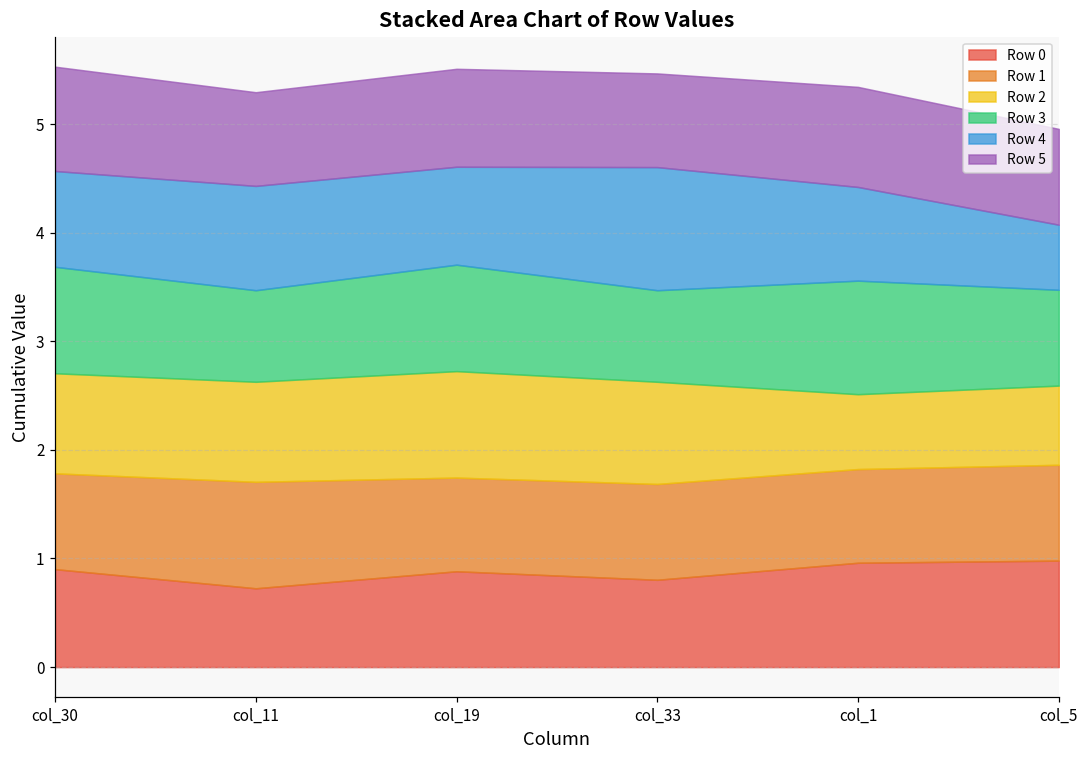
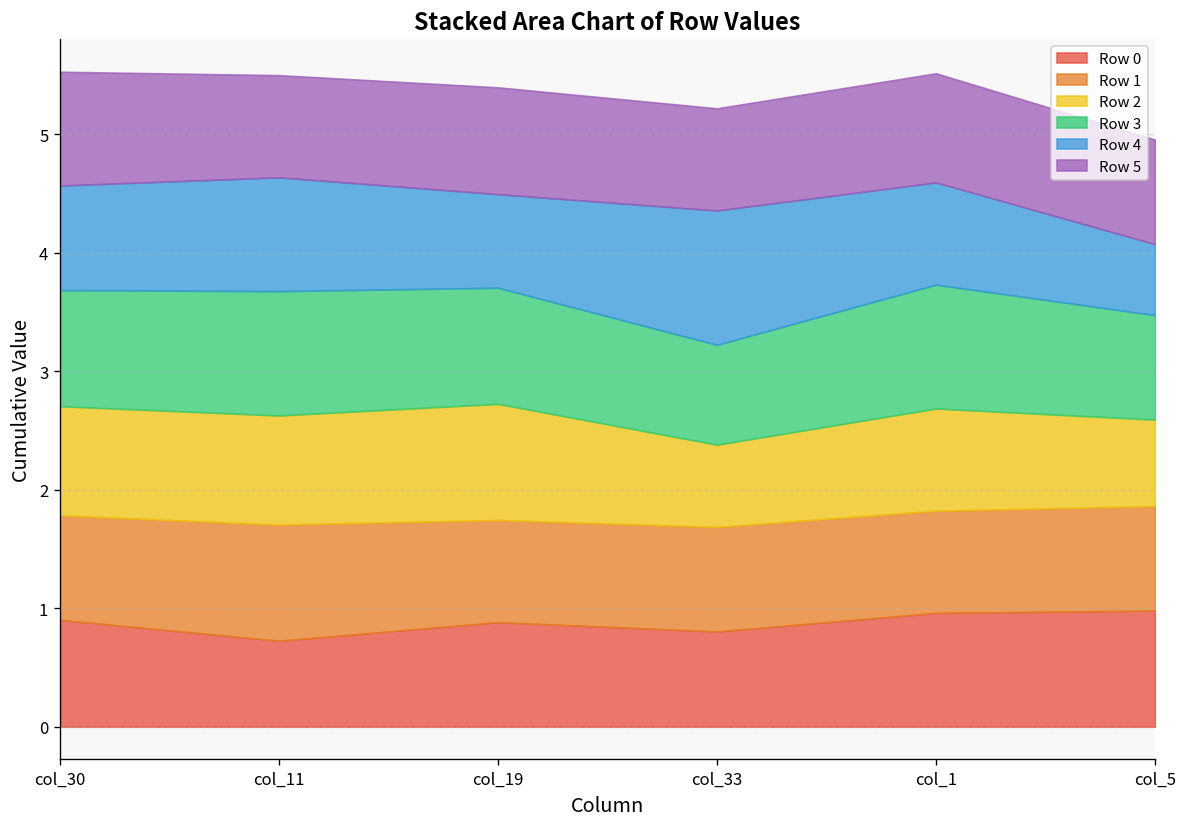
Row 3, col_11: 0.8 -> 1.0
Row 4, col_19: 0.9 -> 0.8
Row 2, col_33: 0.9 -> 0.7
Row 2, col_1: 0.7 -> 0.9
